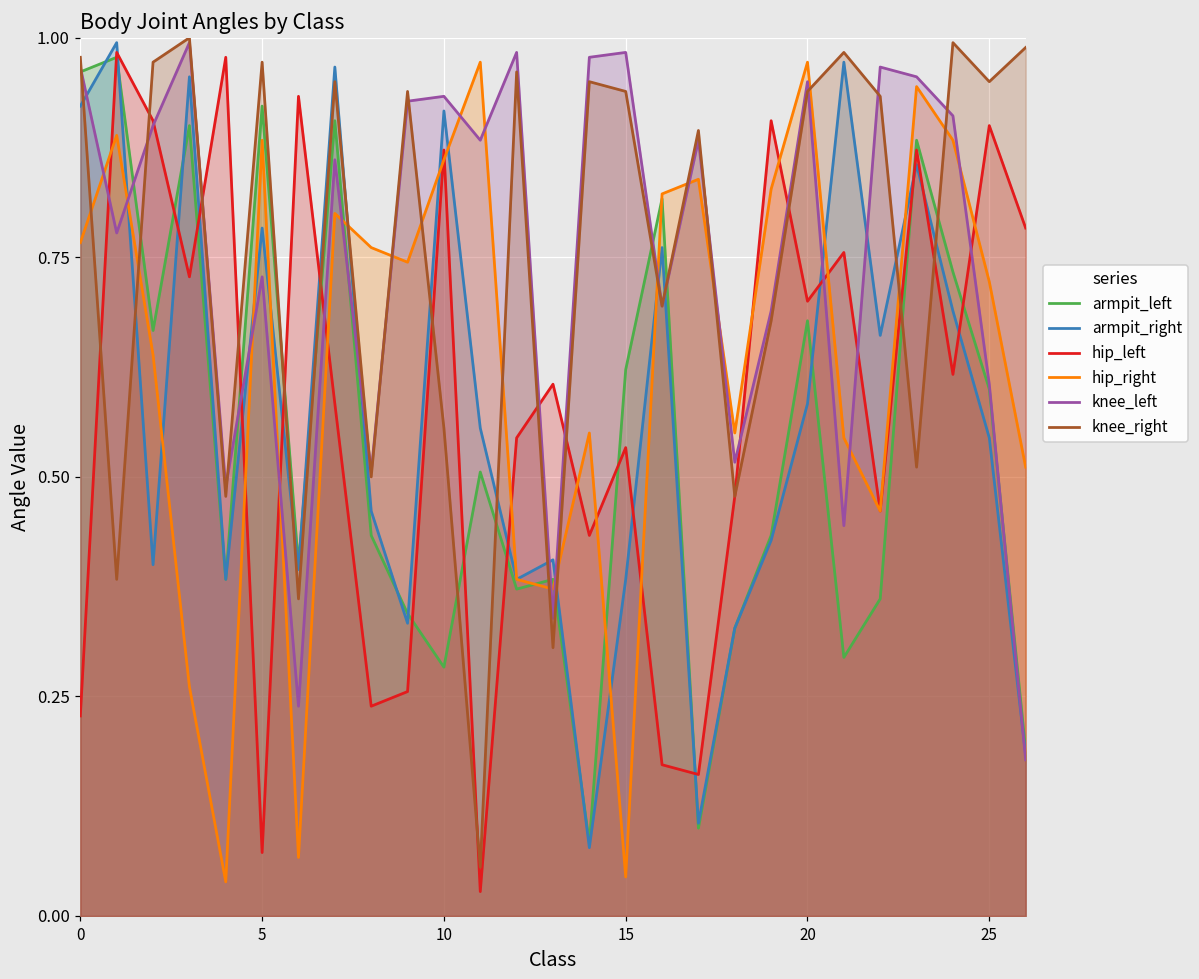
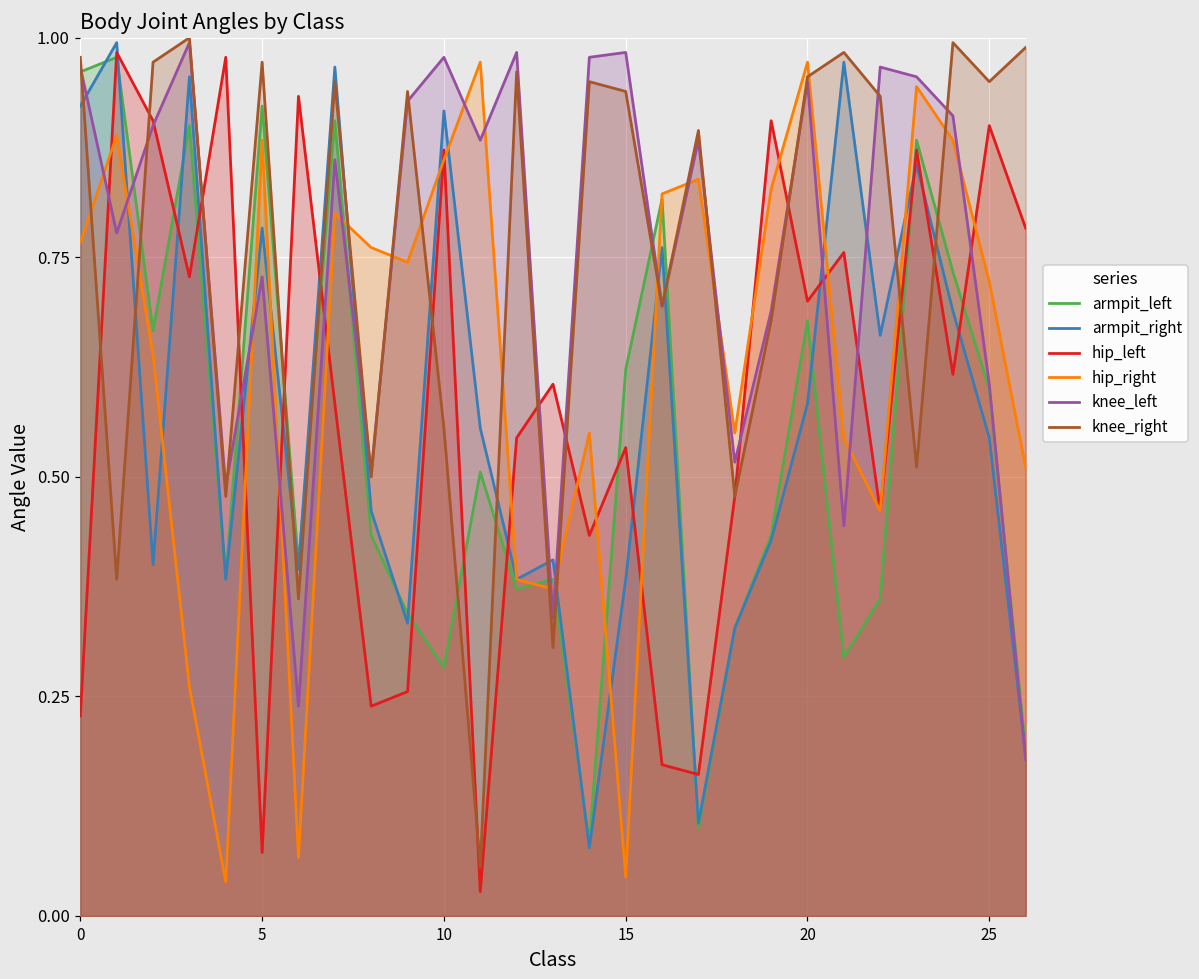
knee_left, 10: 0.93 -> 0.98
knee_right, 20: 0.94 -> 0.96
